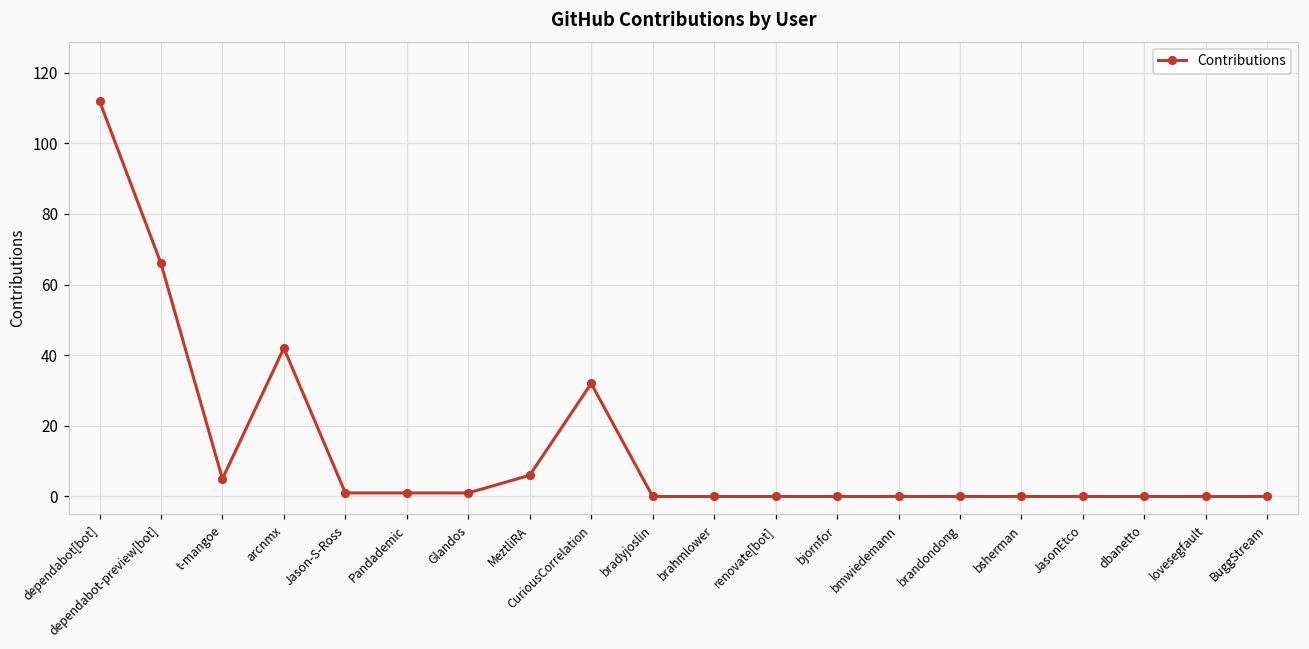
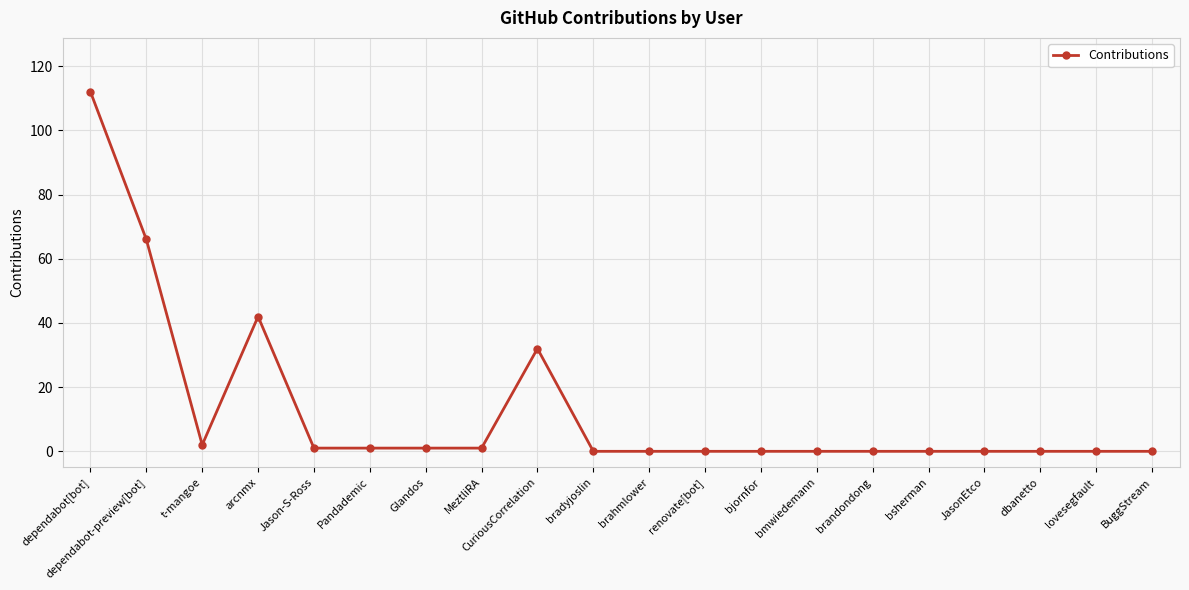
t-mangoe: 5 -> 2
MeztliRA: 6 -> 1
